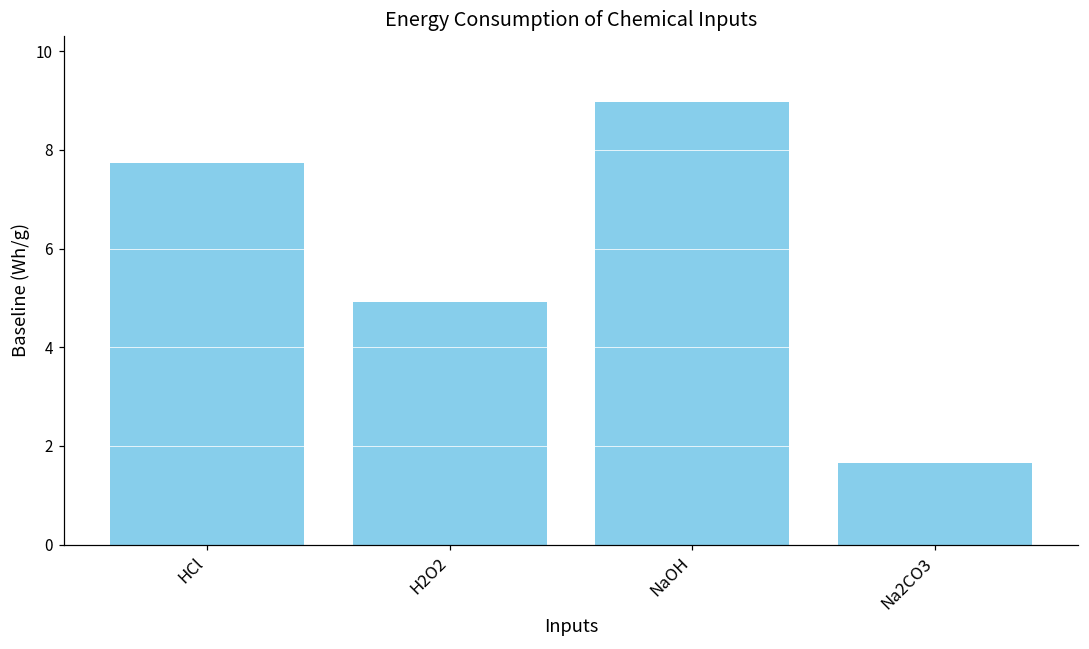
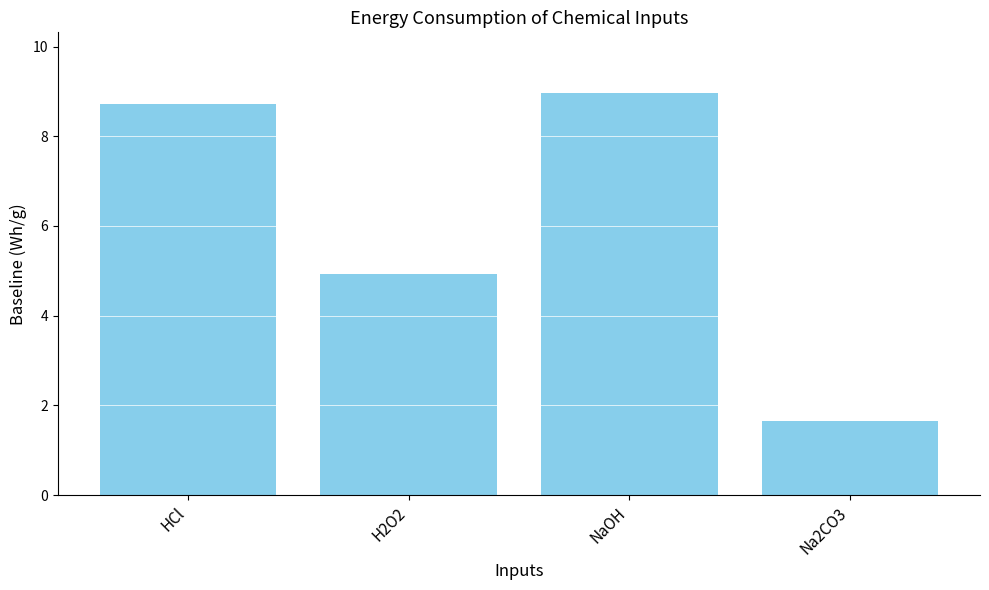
HCl: 7.7 -> 8.7
